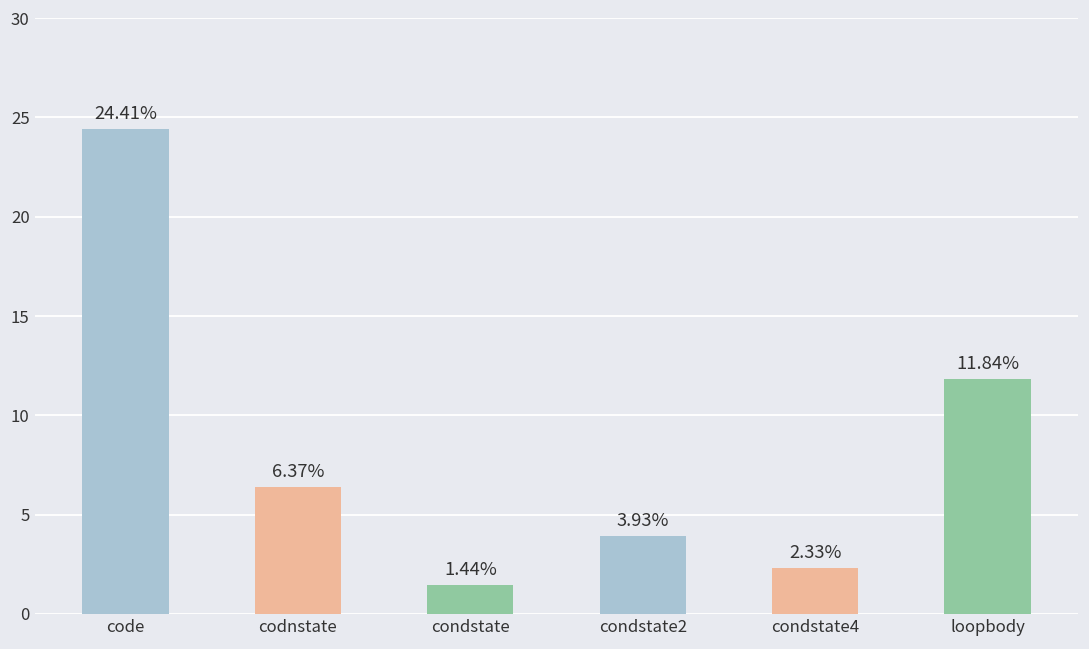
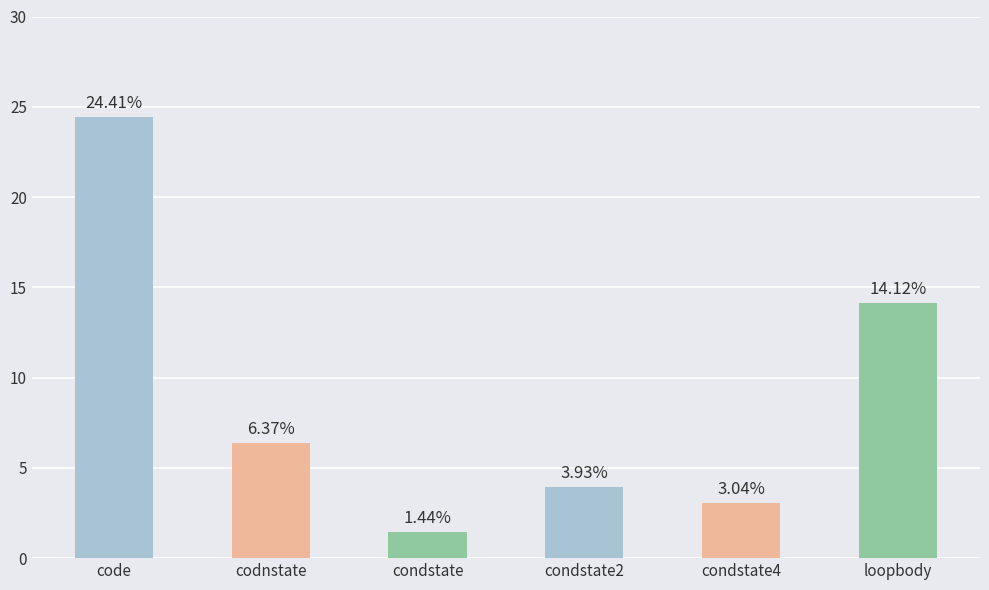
condstate4: 2.33% -> 3.04%
loopbody: 11.84% -> 14.12%
